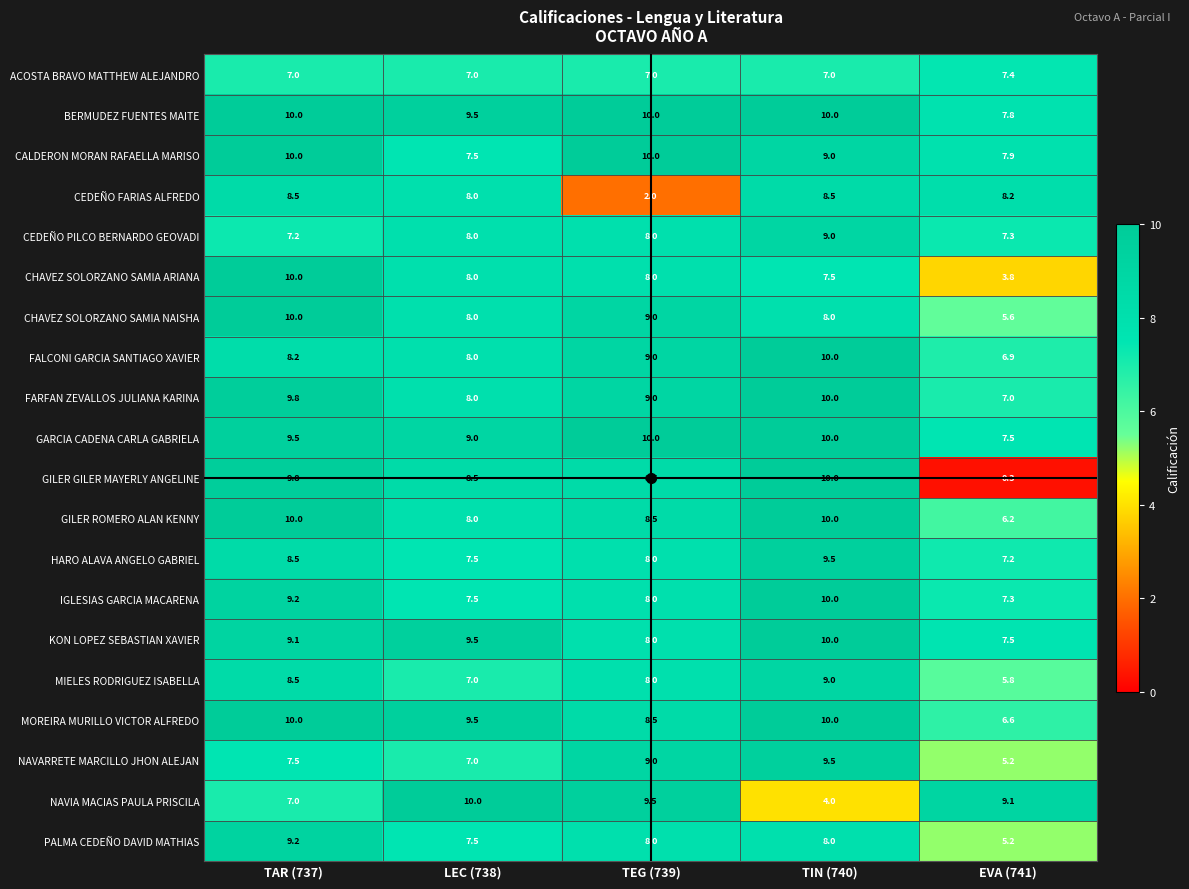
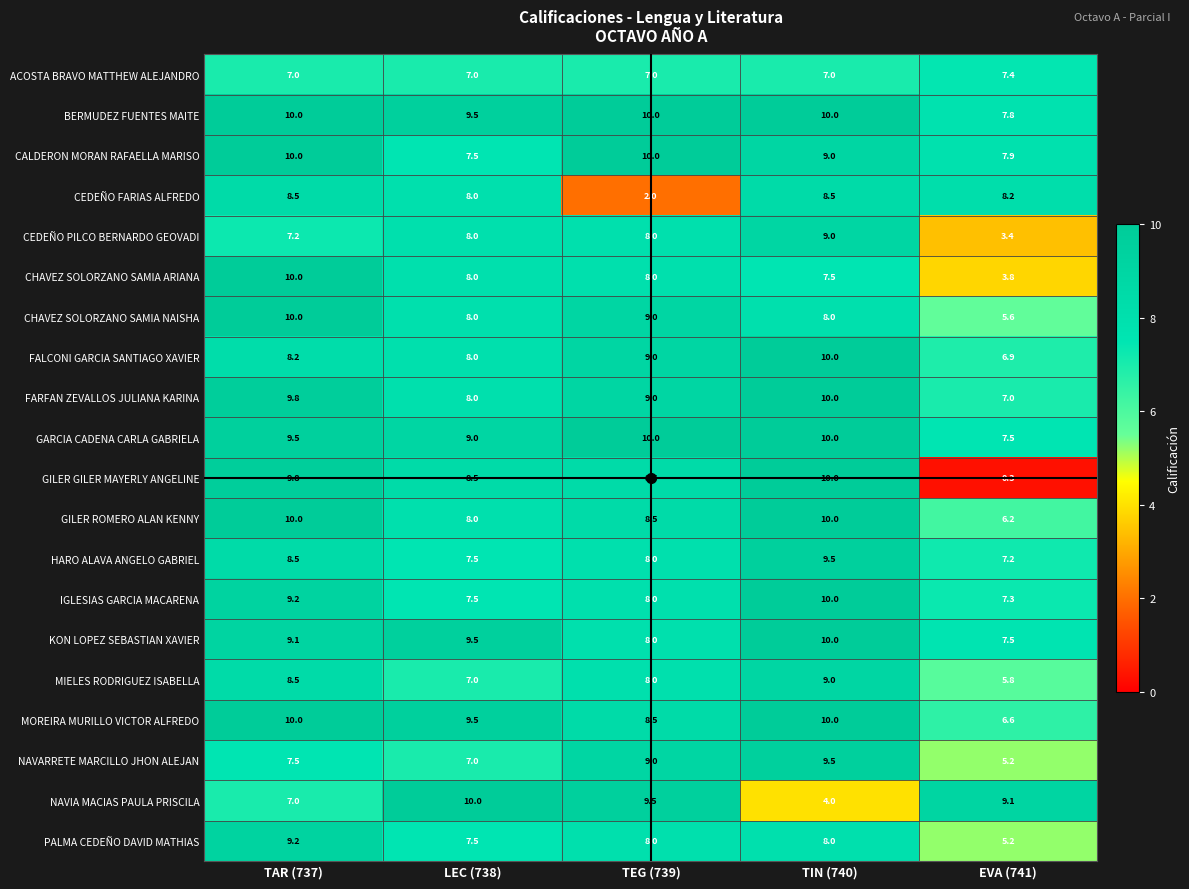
CEDEÑO PILCO BERNARDO GEOVADI, EVA (741): 7.3 -> 3.4
